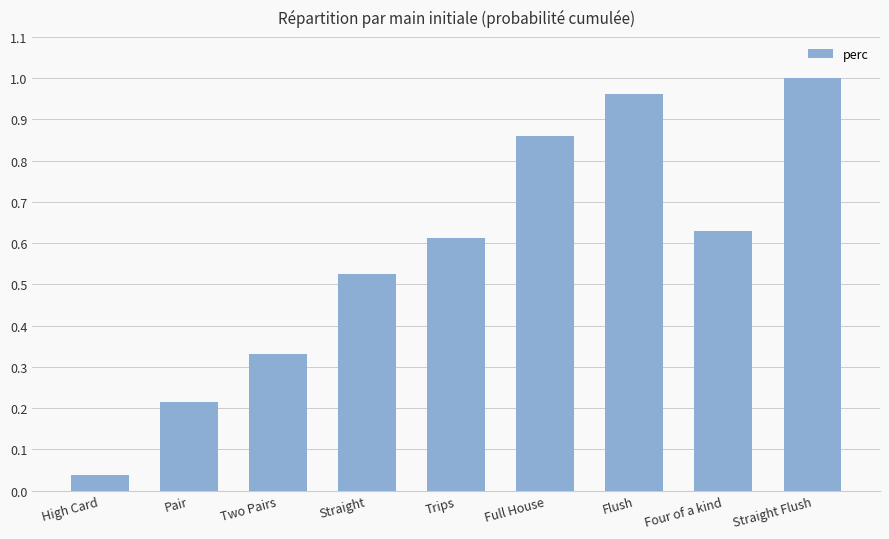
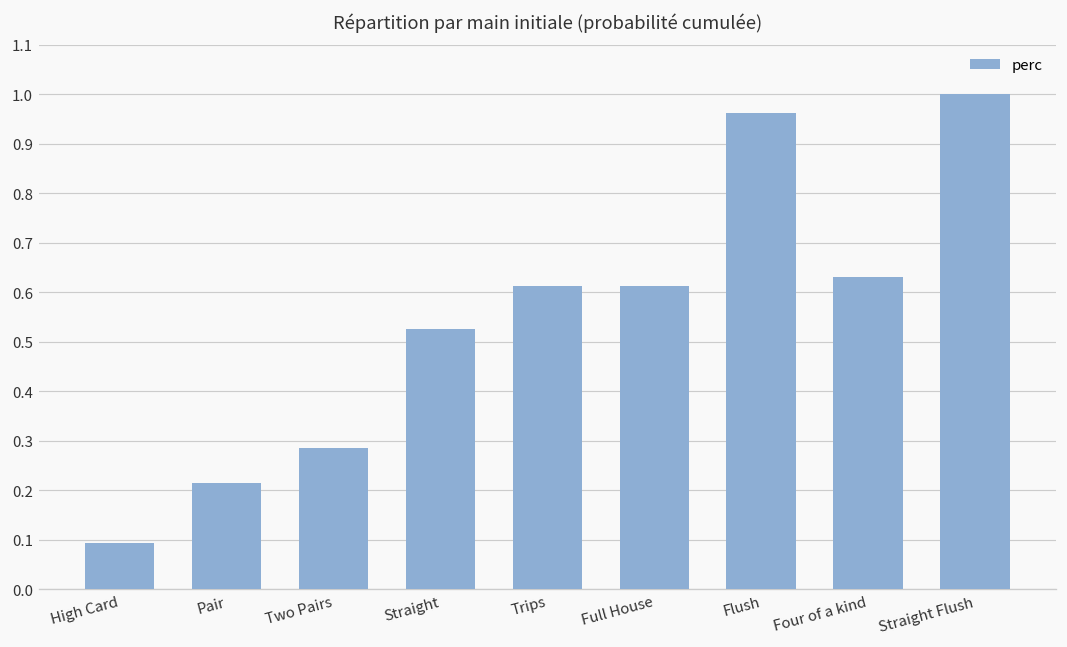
High Card: 0.04 -> 0.09
Two Pairs: 0.33 -> 0.29
Full House: 0.86 -> 0.61
